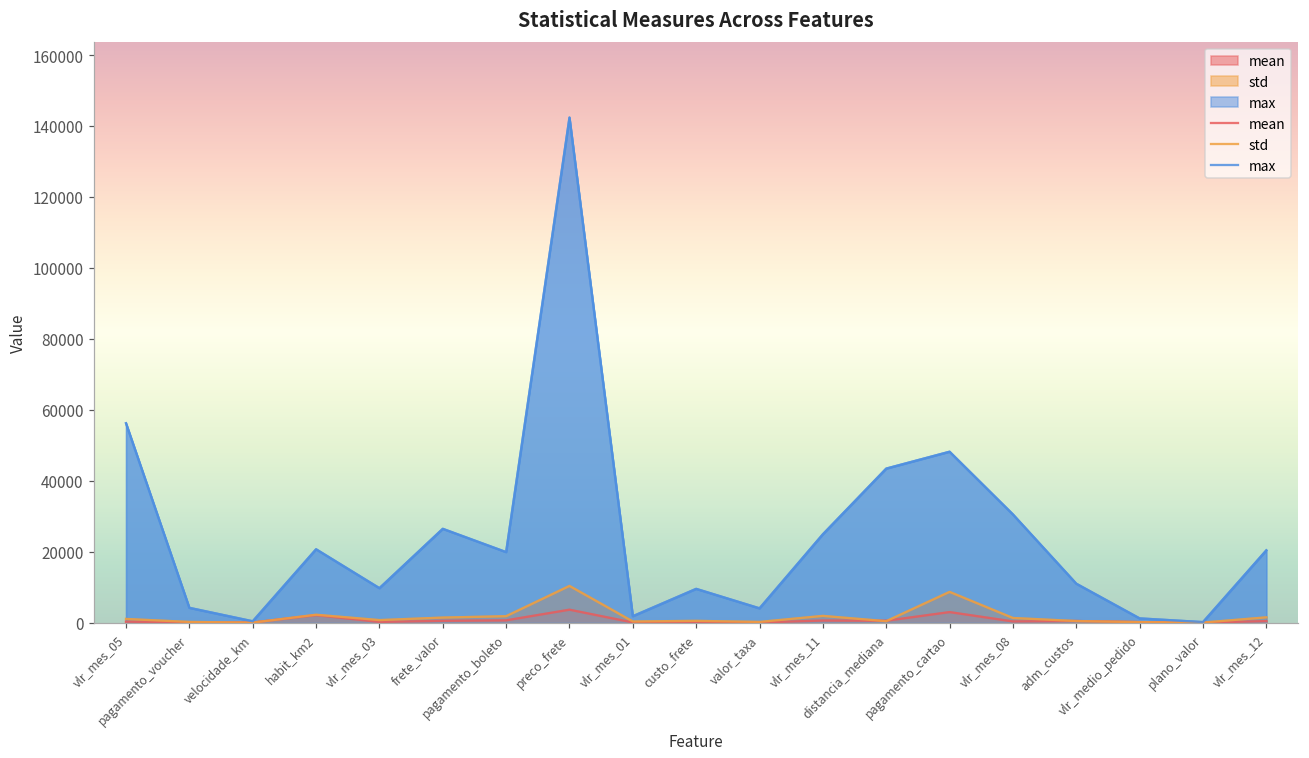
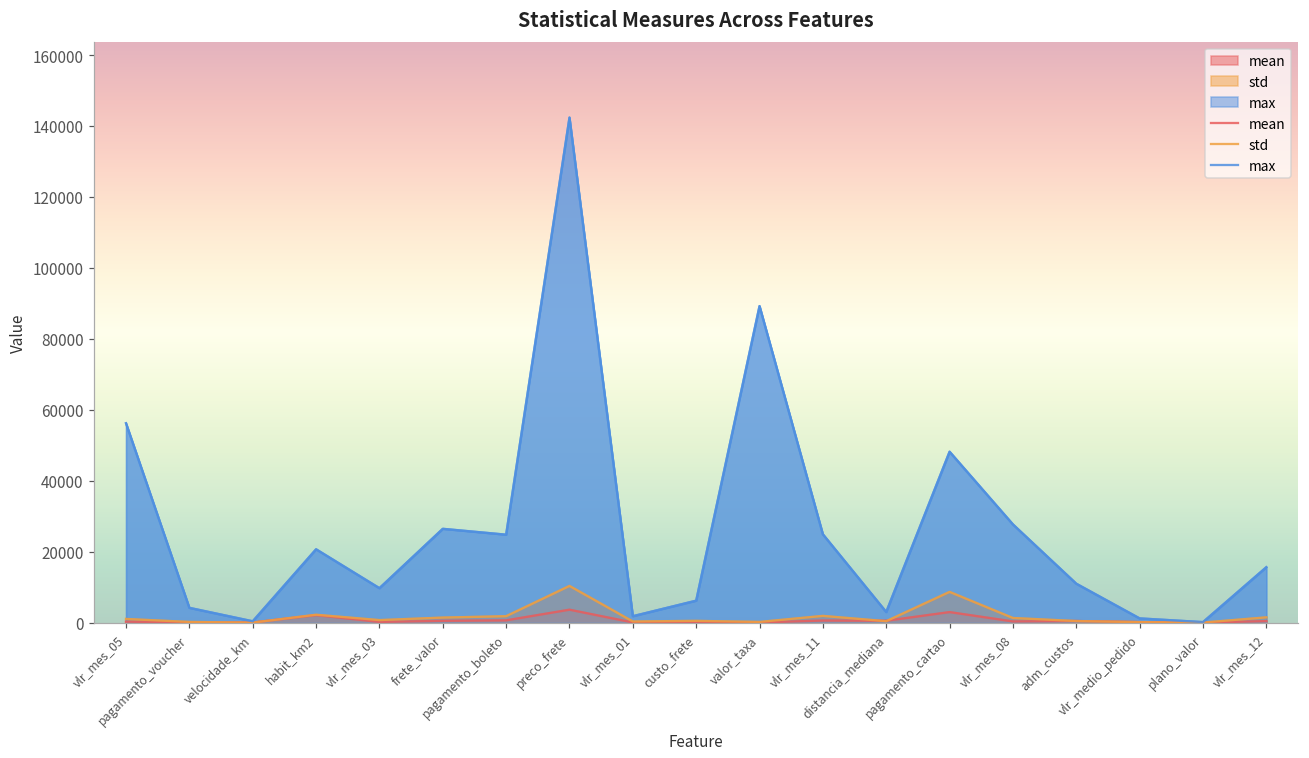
max, pagamento_boleto: 20000 -> 25000
max, custo_frete: 10000 -> 6000
max, valor_taxa: 4000 -> 89000
max, distancia_mediana: 43000 -> 3000
max, vlr_mes_08: 31000 -> 28000
max, vlr_mes_12: 20000 -> 16000
